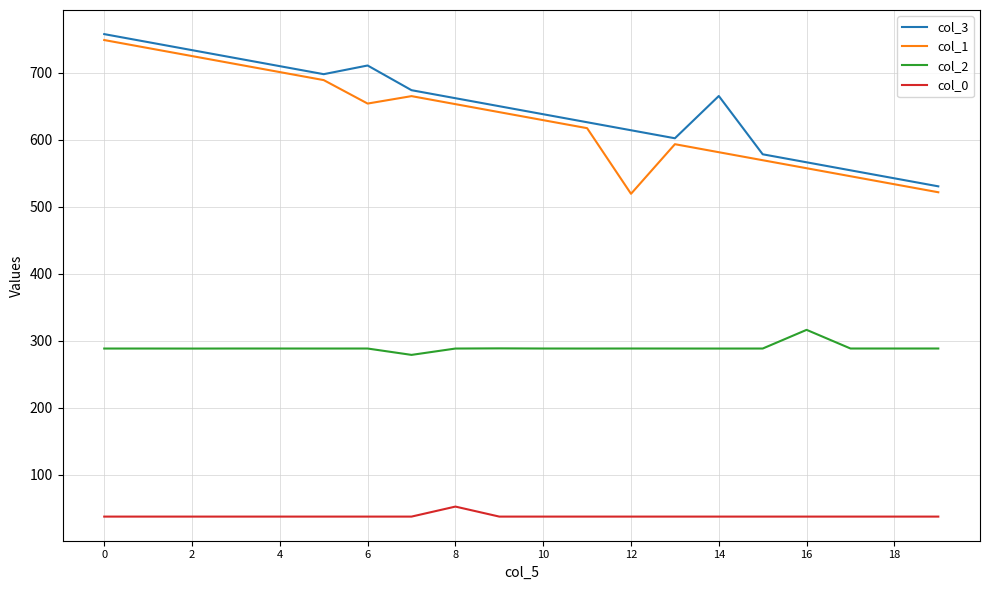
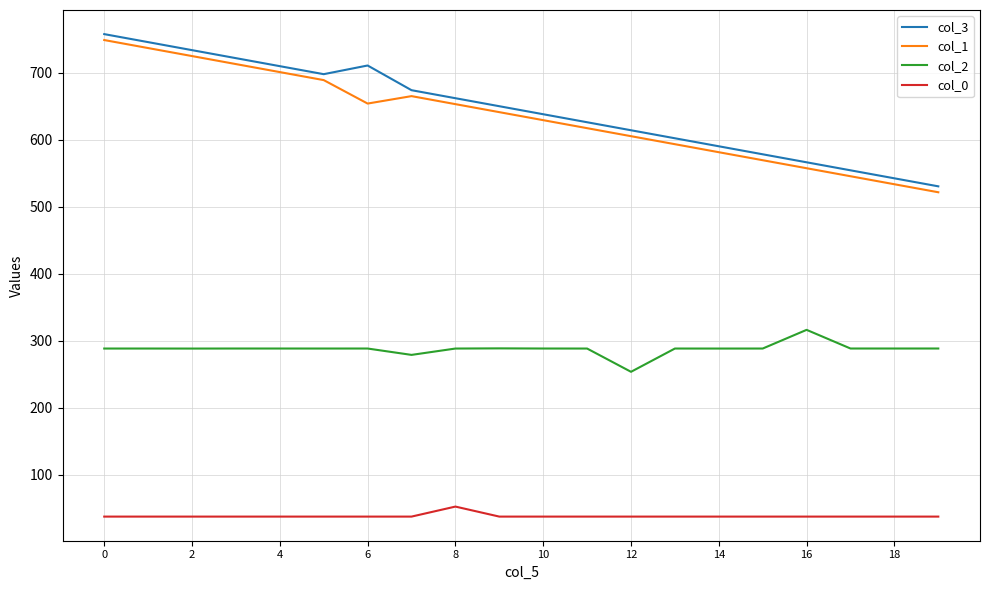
col_1, 12: 520 -> 610
col_2, 12: 290 -> 250
col_3, 14: 670 -> 590
